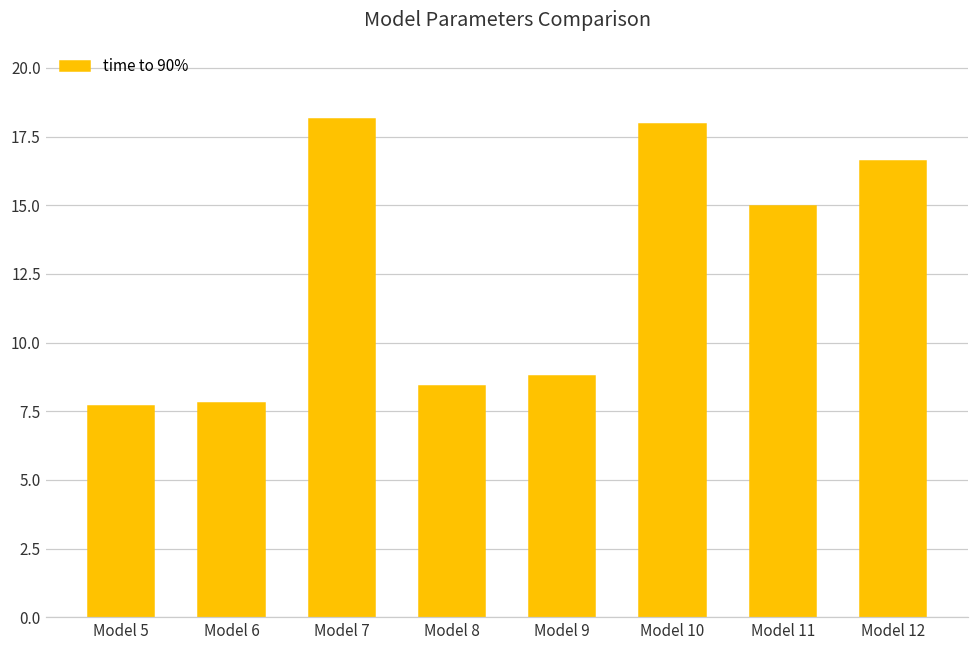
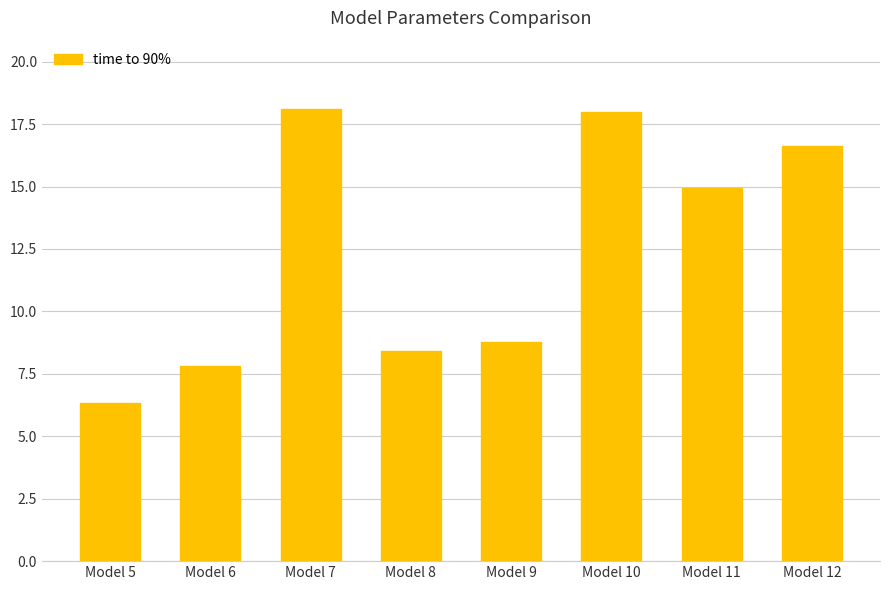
Model 5: 7.7 -> 6.3
